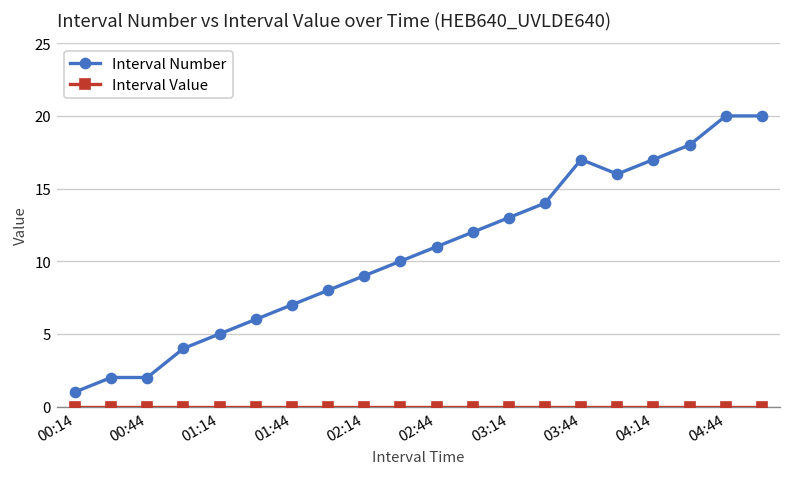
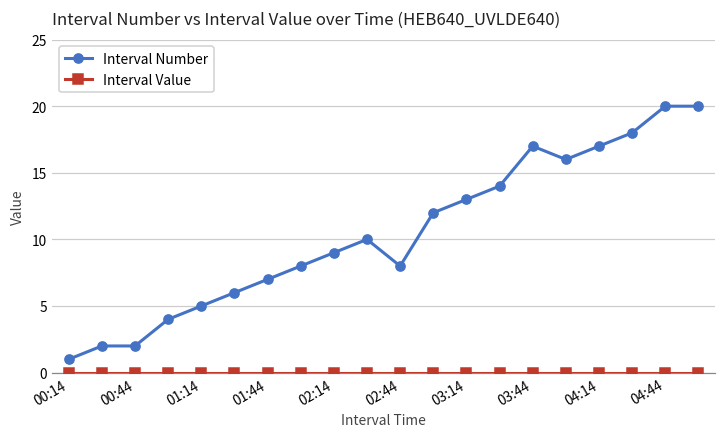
Interval Number, 02:44: 11 -> 8
